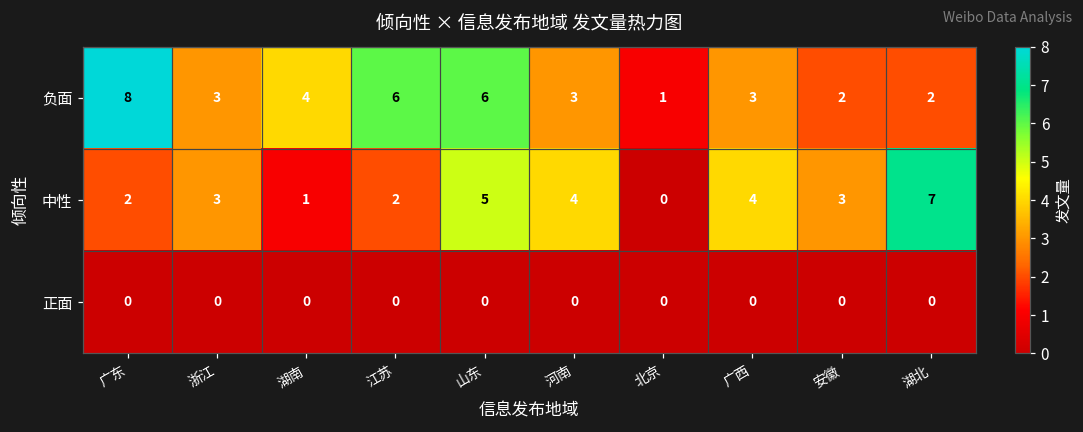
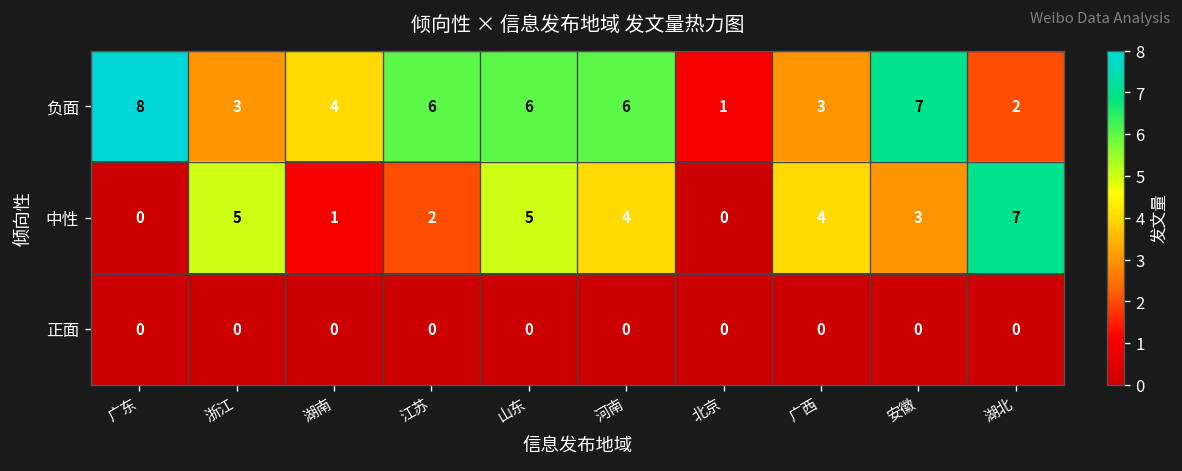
负面, 河南: 3 -> 6
负面, 安徽: 2 -> 7
中性, 广东: 2 -> 0
中性, 浙江: 3 -> 5
